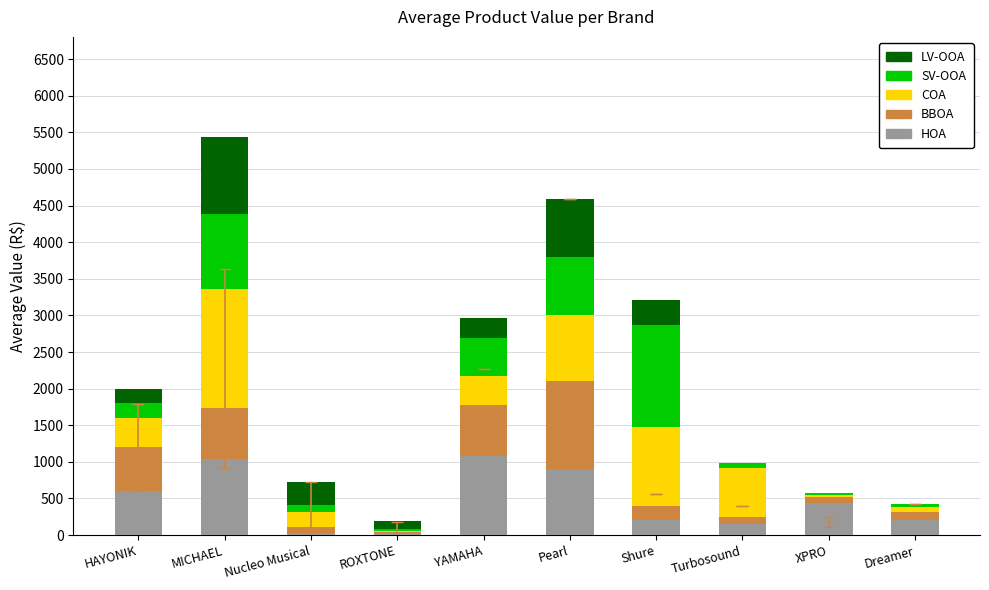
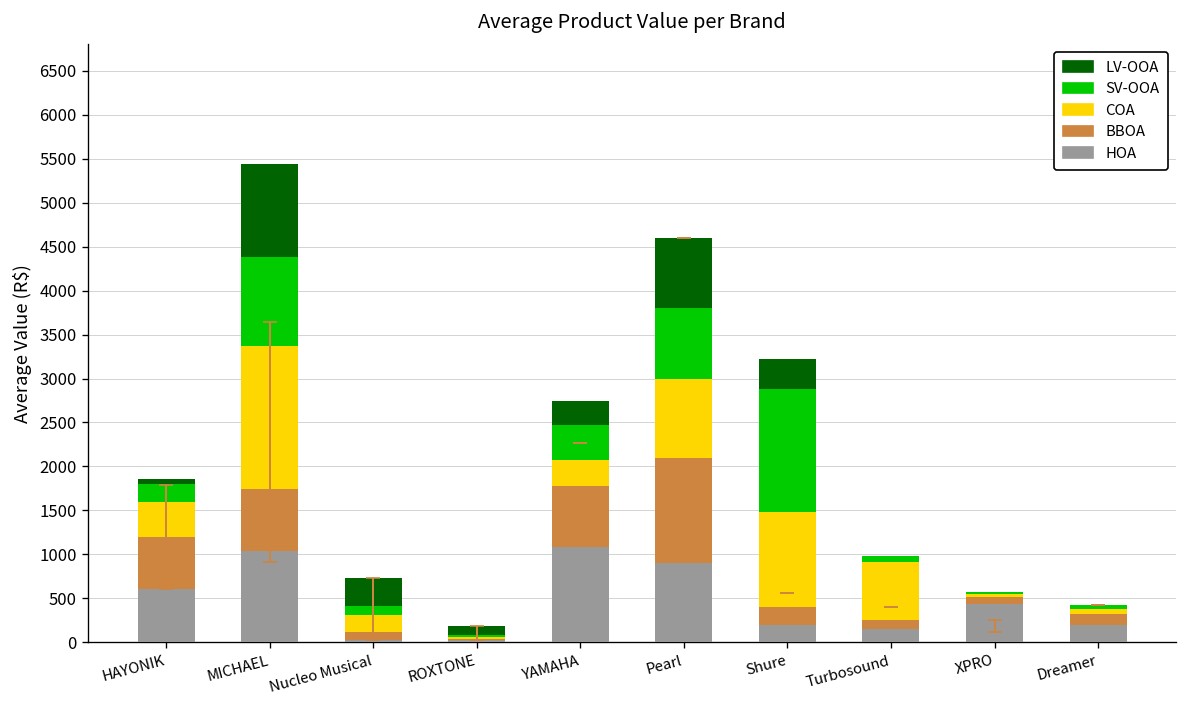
LV-OOA, HAYONIK: 200 -> 100
COA, YAMAHA: 400 -> 300
SV-OOA, YAMAHA: 500 -> 400
